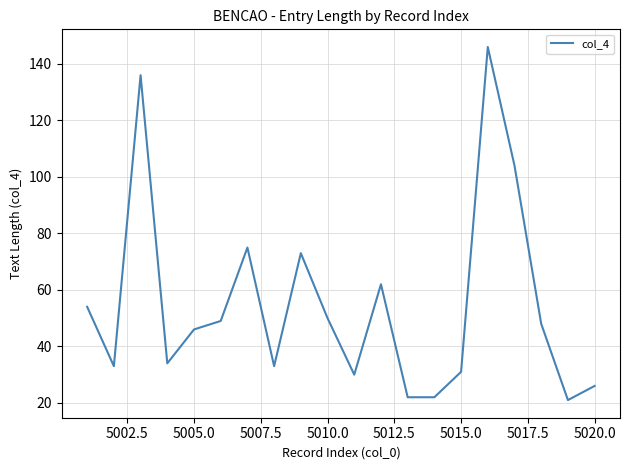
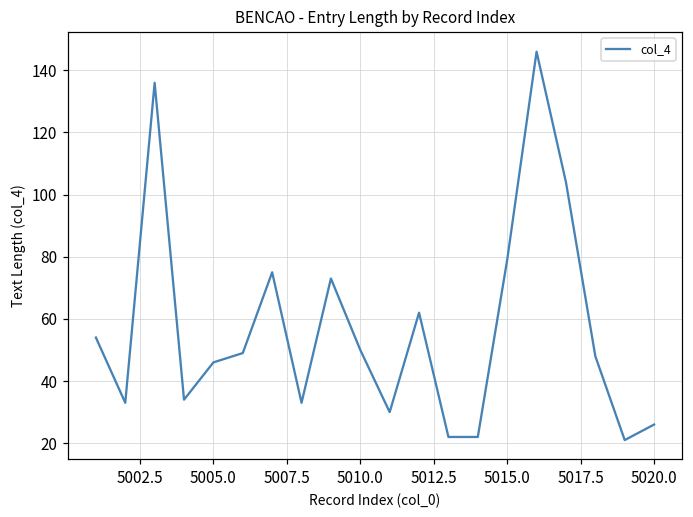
5015.0: 31 -> 79
